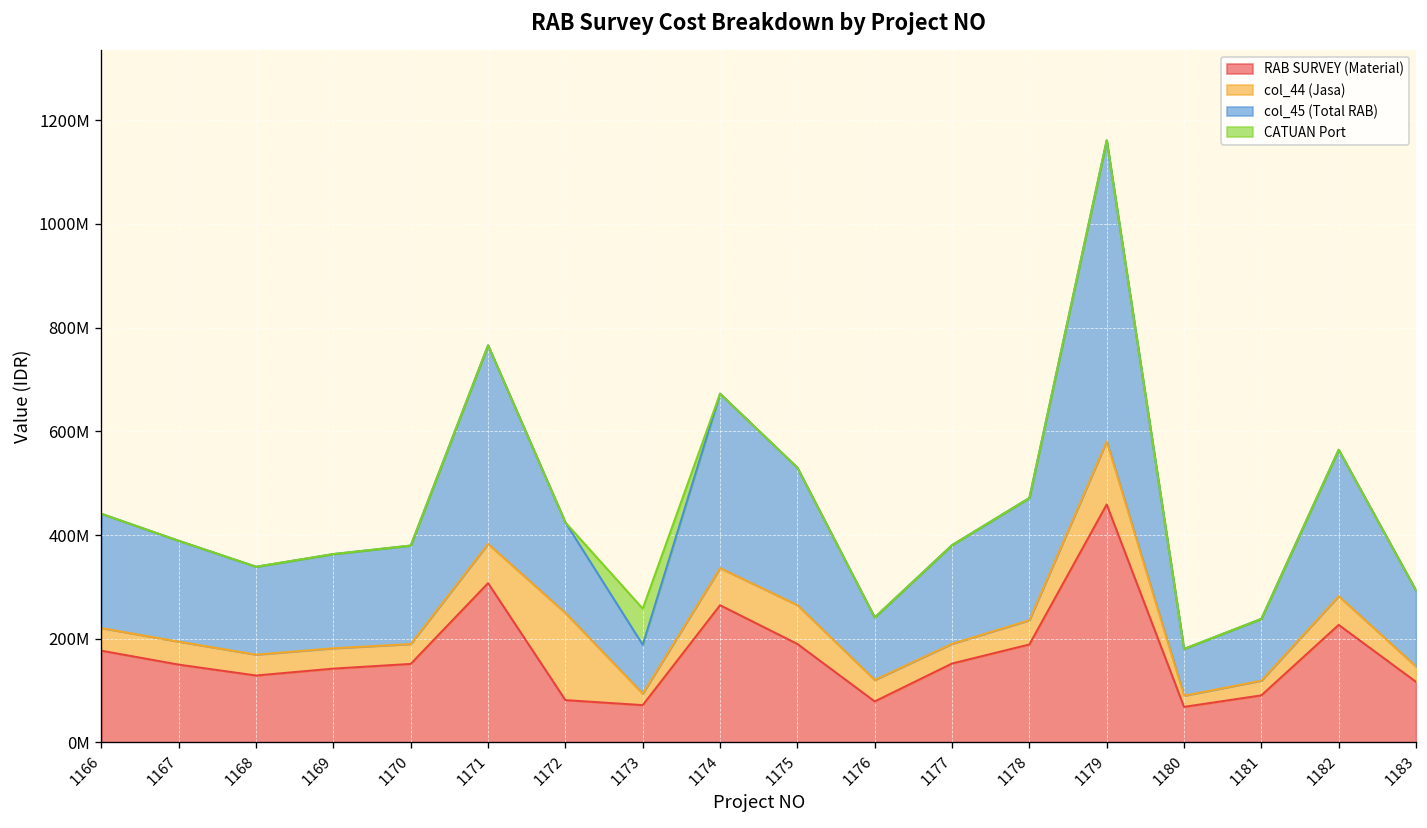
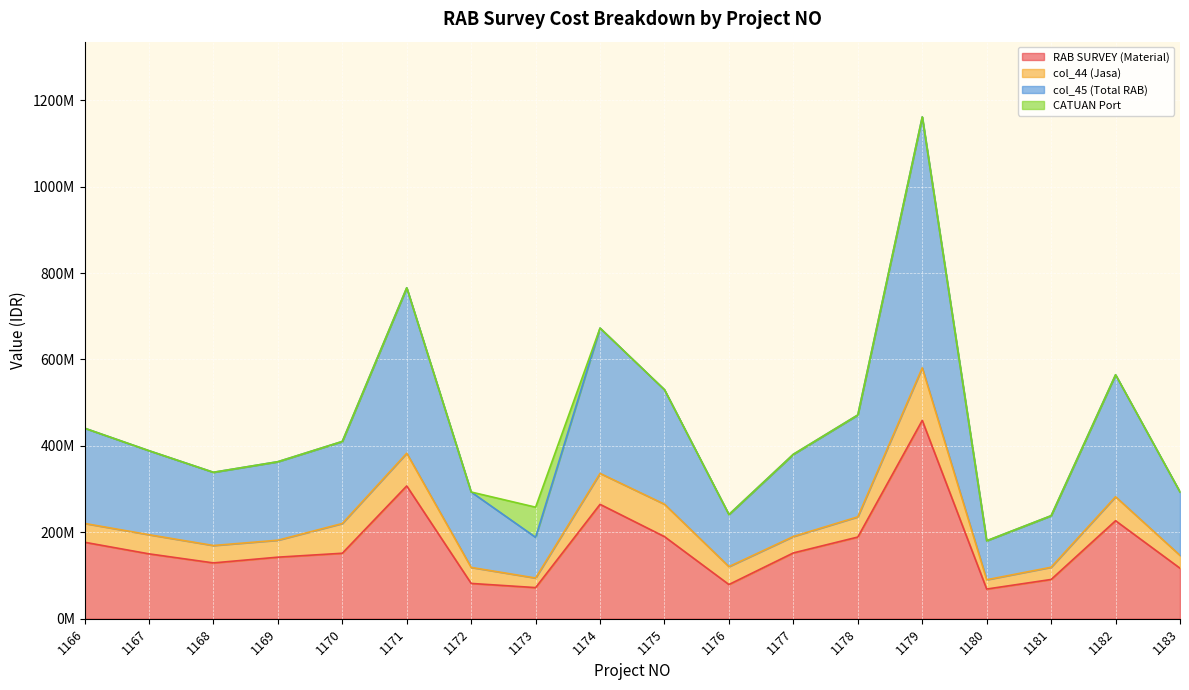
col_44 (Jasa), 1170: 40000000 -> 70000000
col_44 (Jasa), 1172: 170000000 -> 40000000
